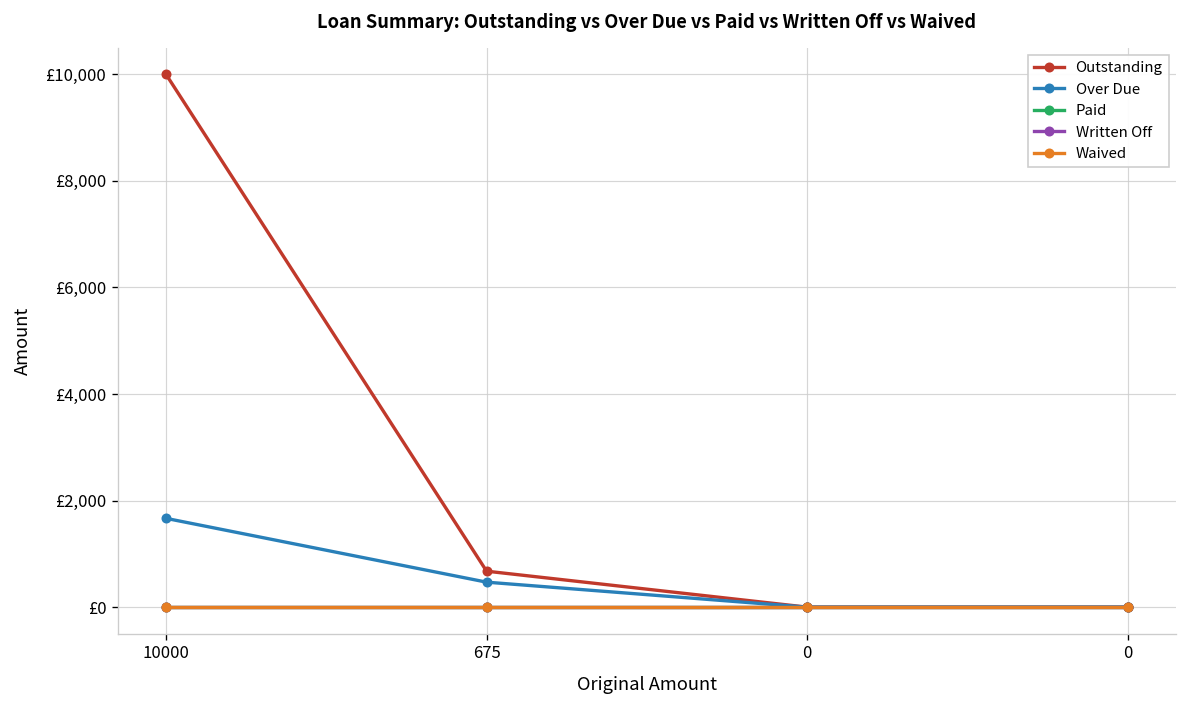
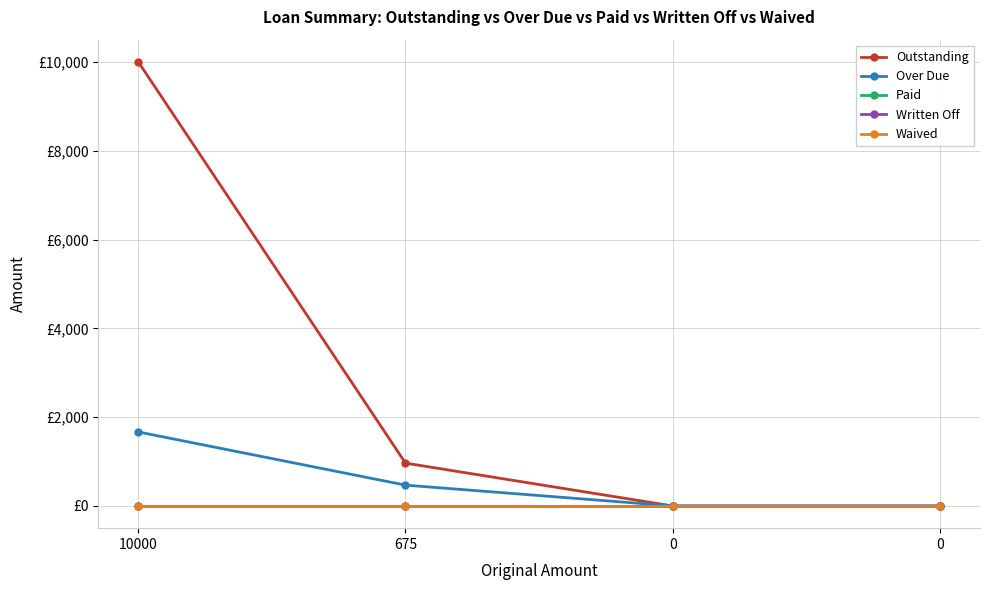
Outstanding, 675: £700 -> £1,000
